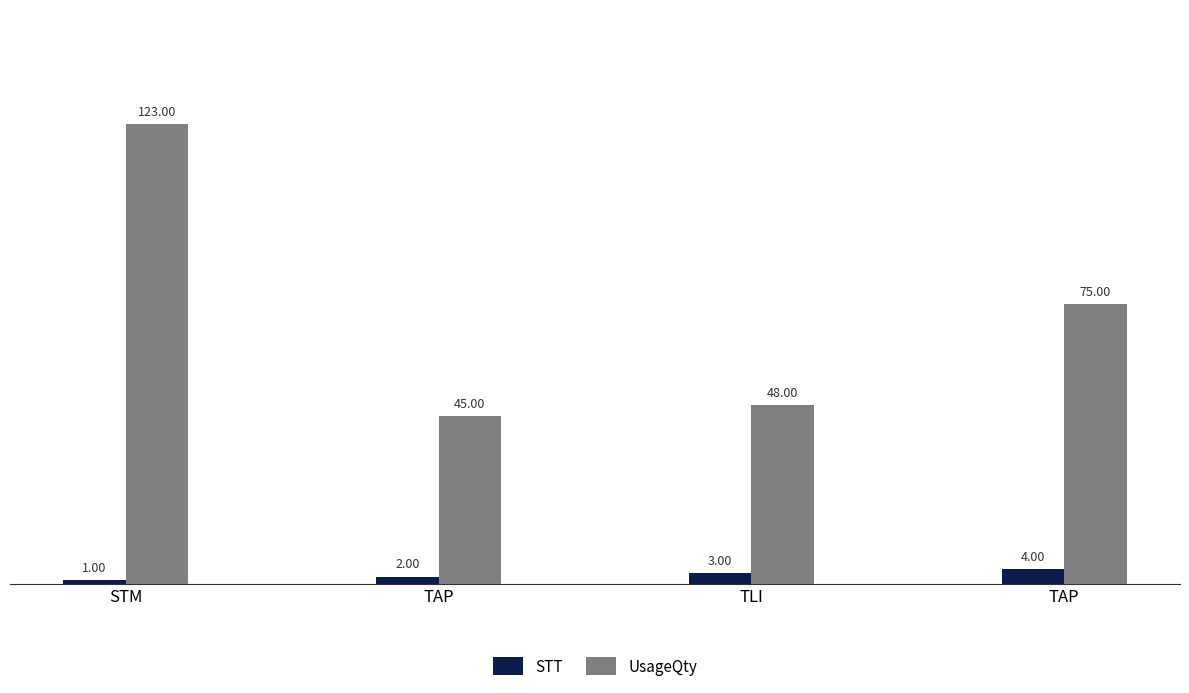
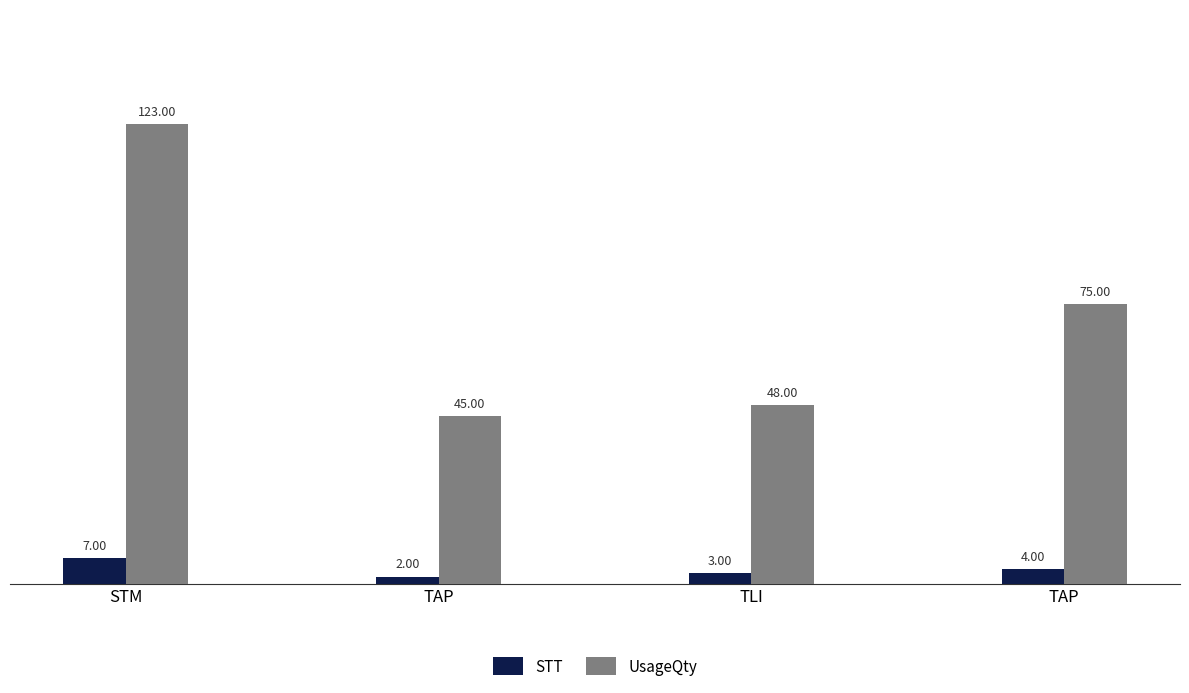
STT, STM: 1.00 -> 7.00
